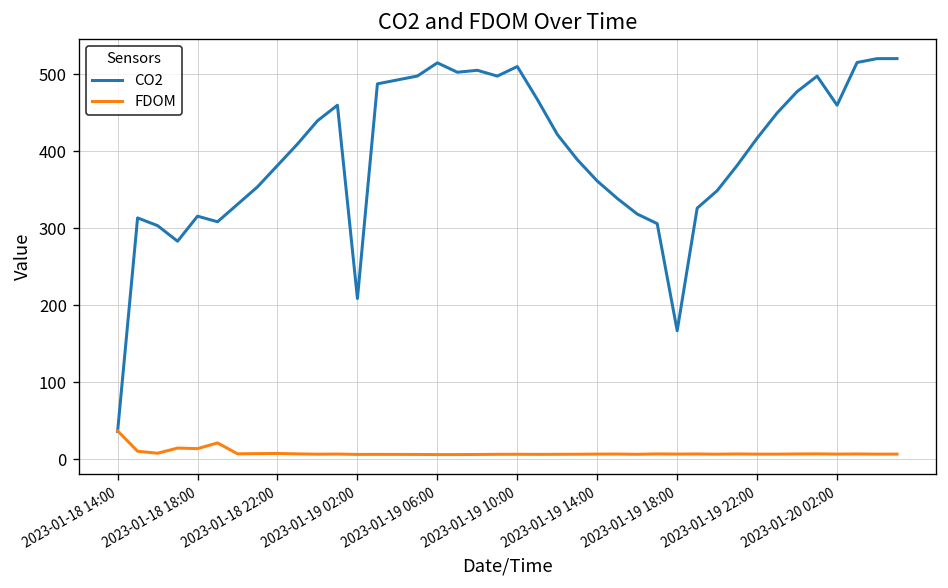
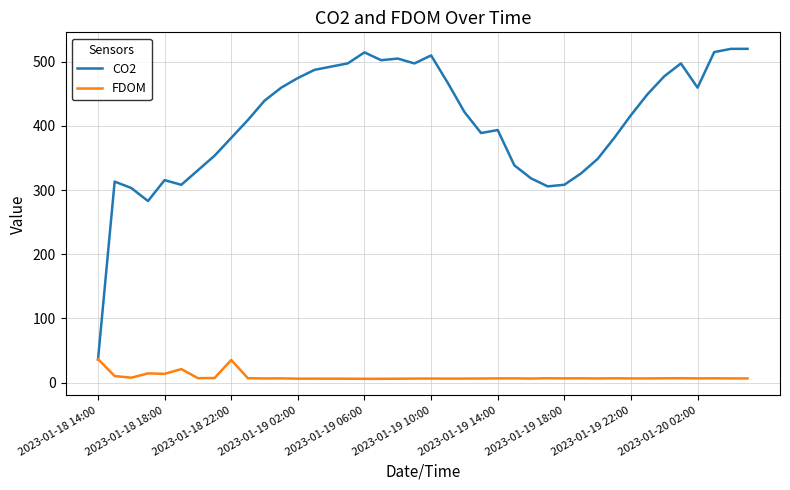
FDOM, 2023-01-18 22:00: 10 -> 40
CO2, 2023-01-19 02:00: 210 -> 470
CO2, 2023-01-19 14:00: 360 -> 390
CO2, 2023-01-19 18:00: 170 -> 310
